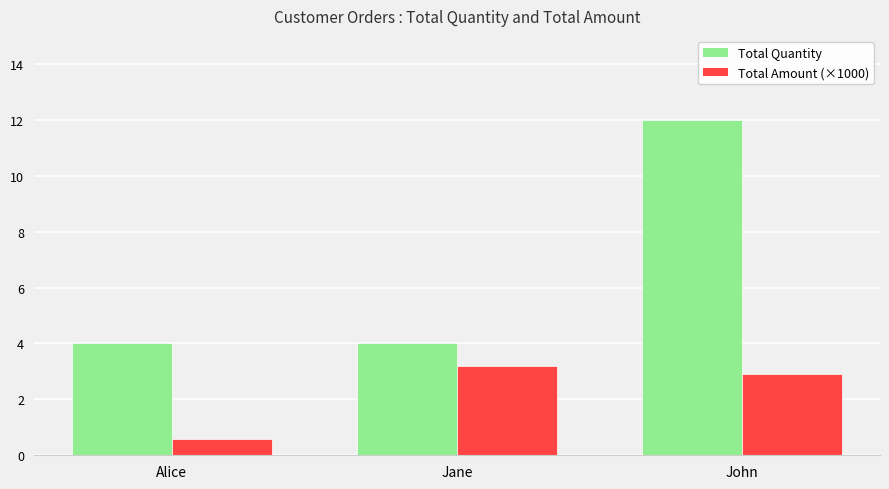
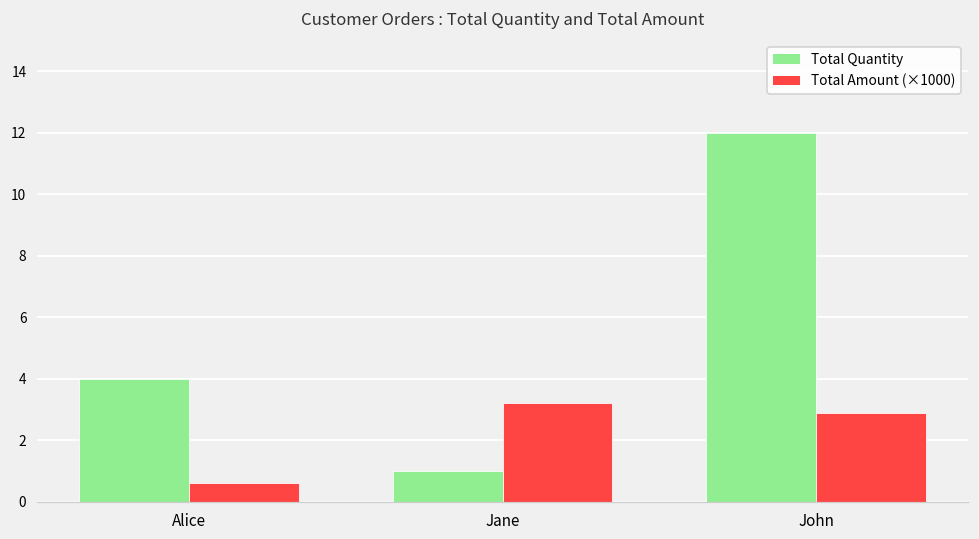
Total Quantity, Jane: 4 -> 1
